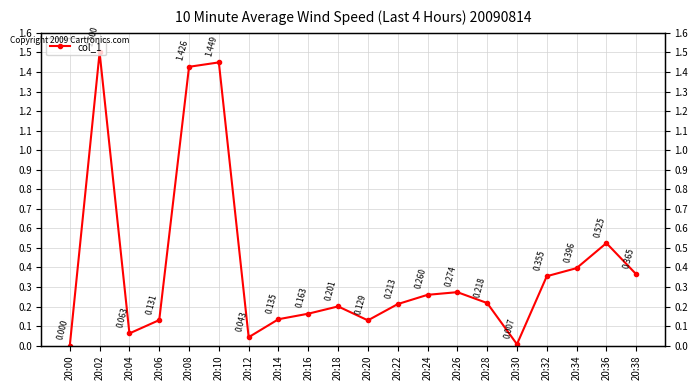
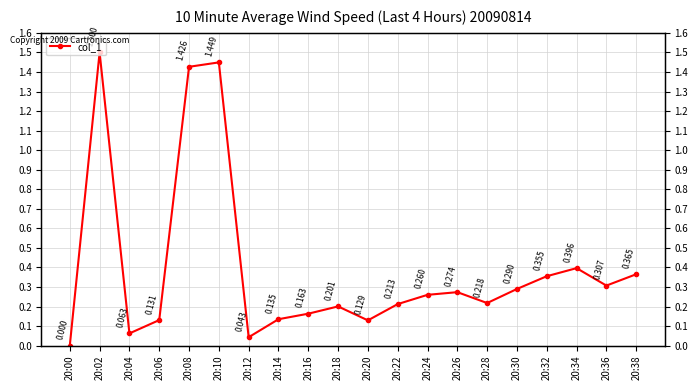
20:30: 0.007 -> 0.290
20:36: 0.525 -> 0.307
